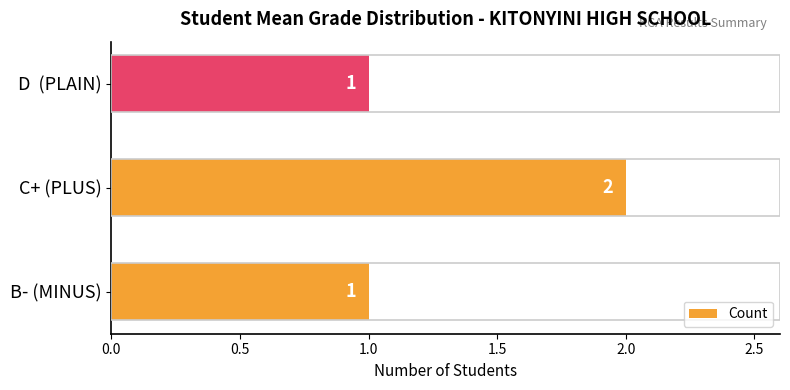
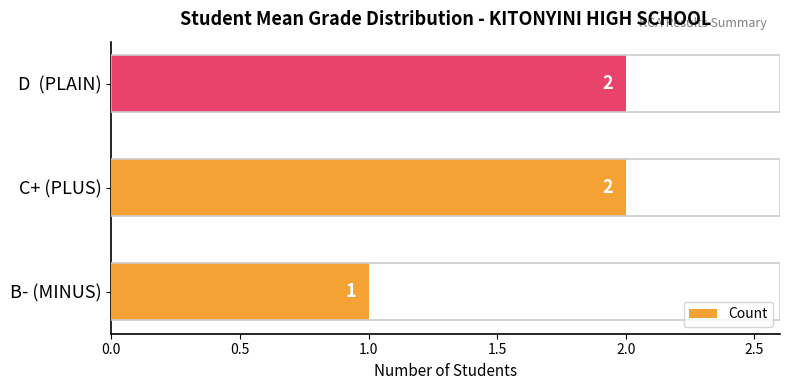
D (PLAIN): 1 -> 2
